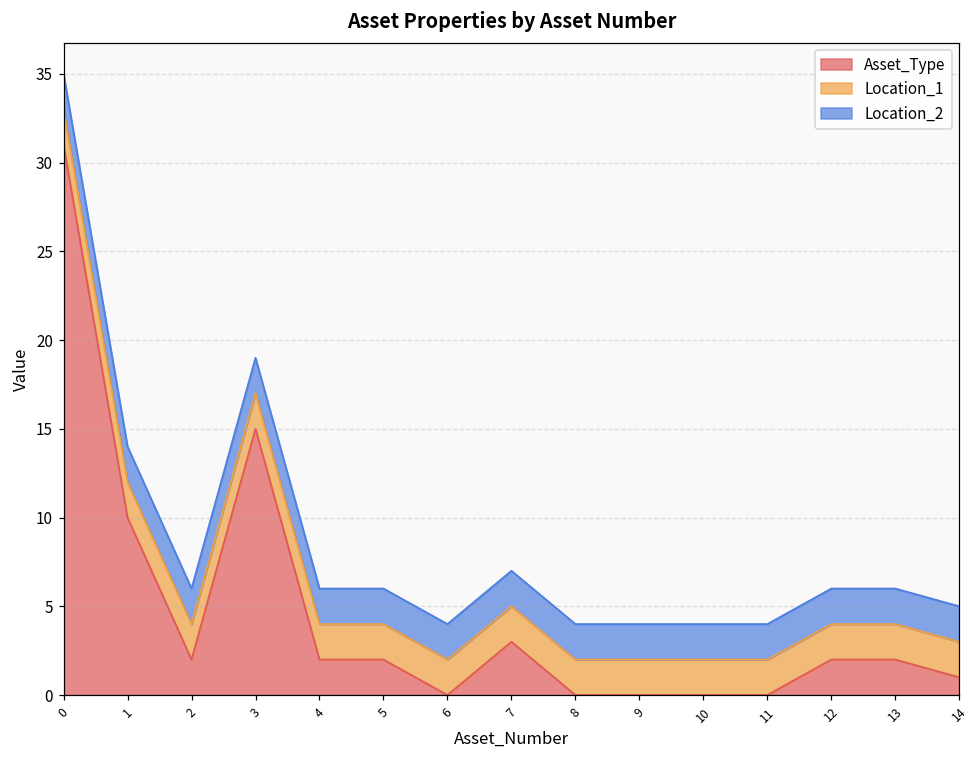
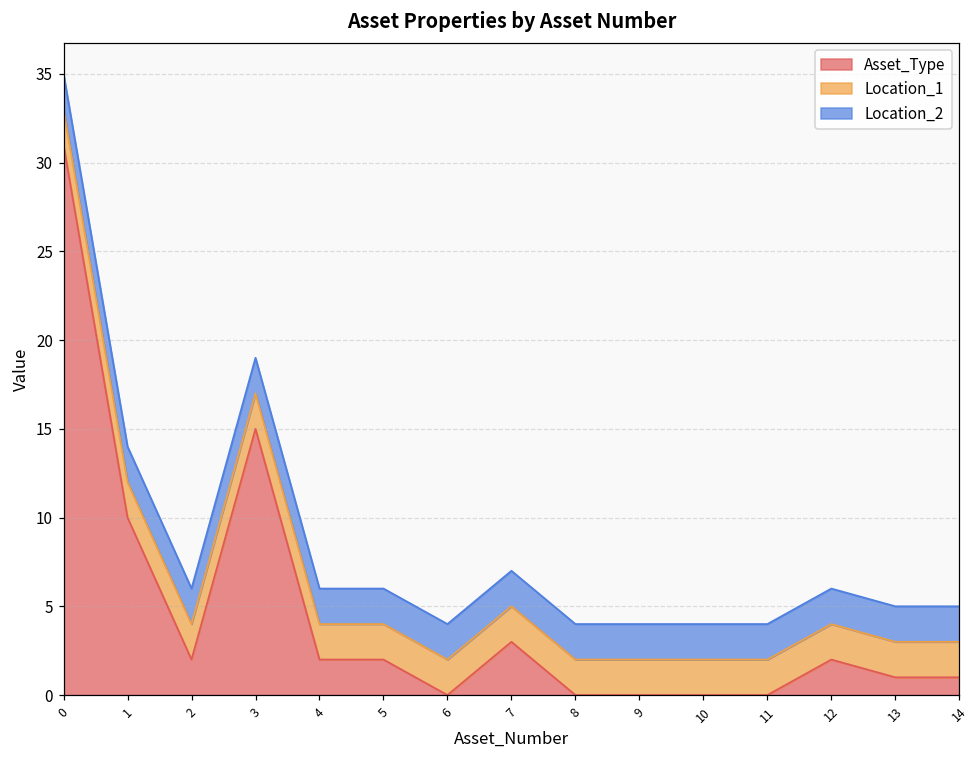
Asset_Type, 13: 2 -> 1
